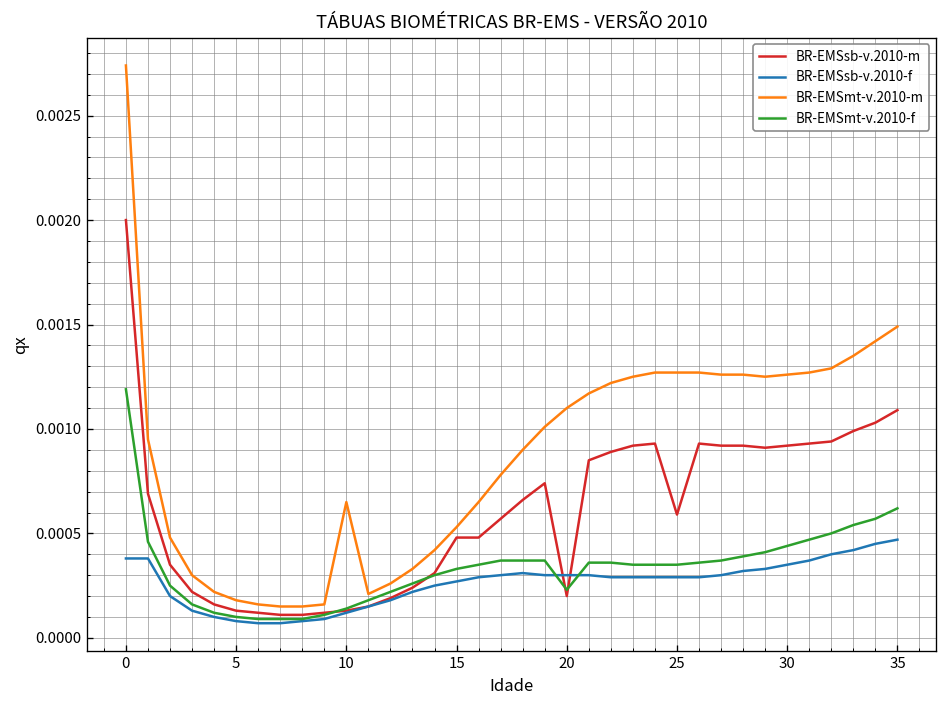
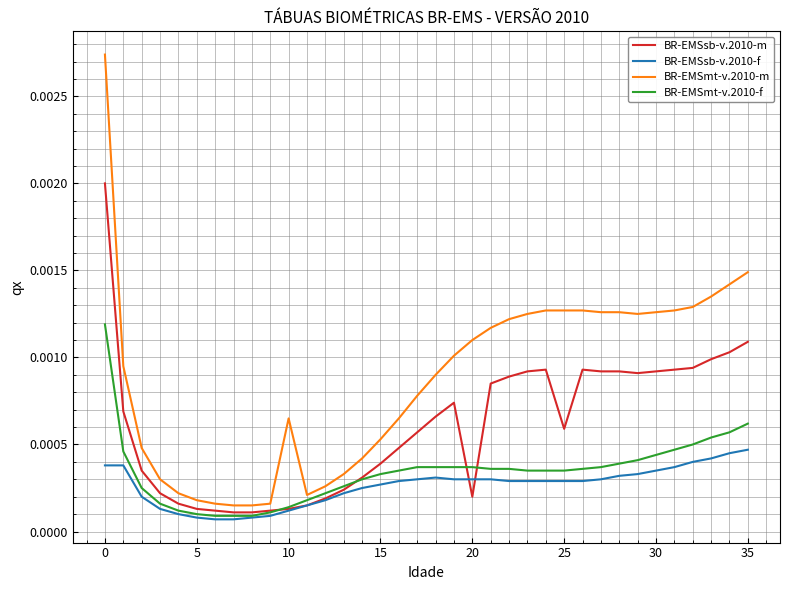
BR-EMSsb-v.2010-m, 15: 0.00048 -> 0.00039
BR-EMSmt-v.2010-f, 20: 0.00023 -> 0.00037
